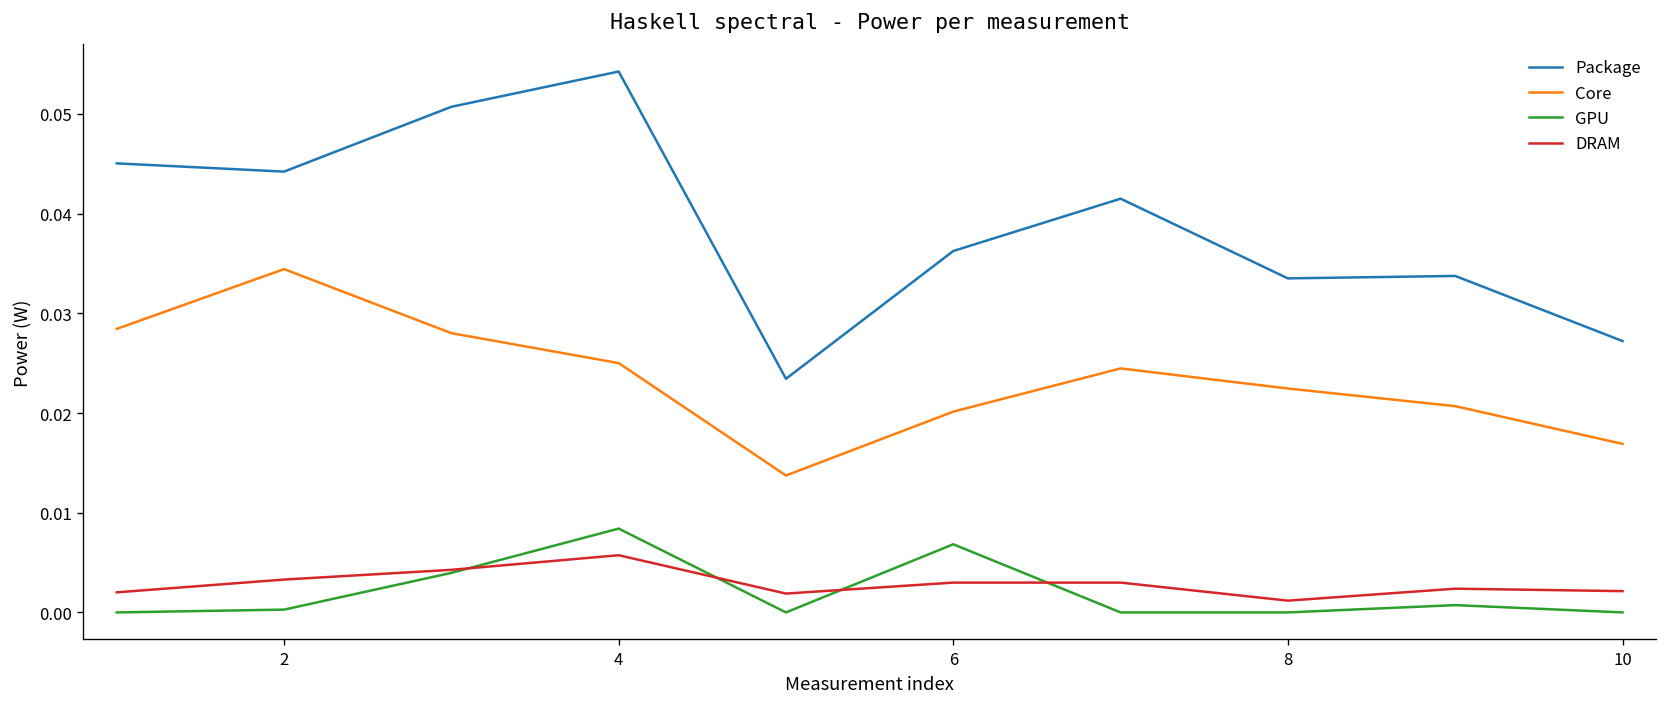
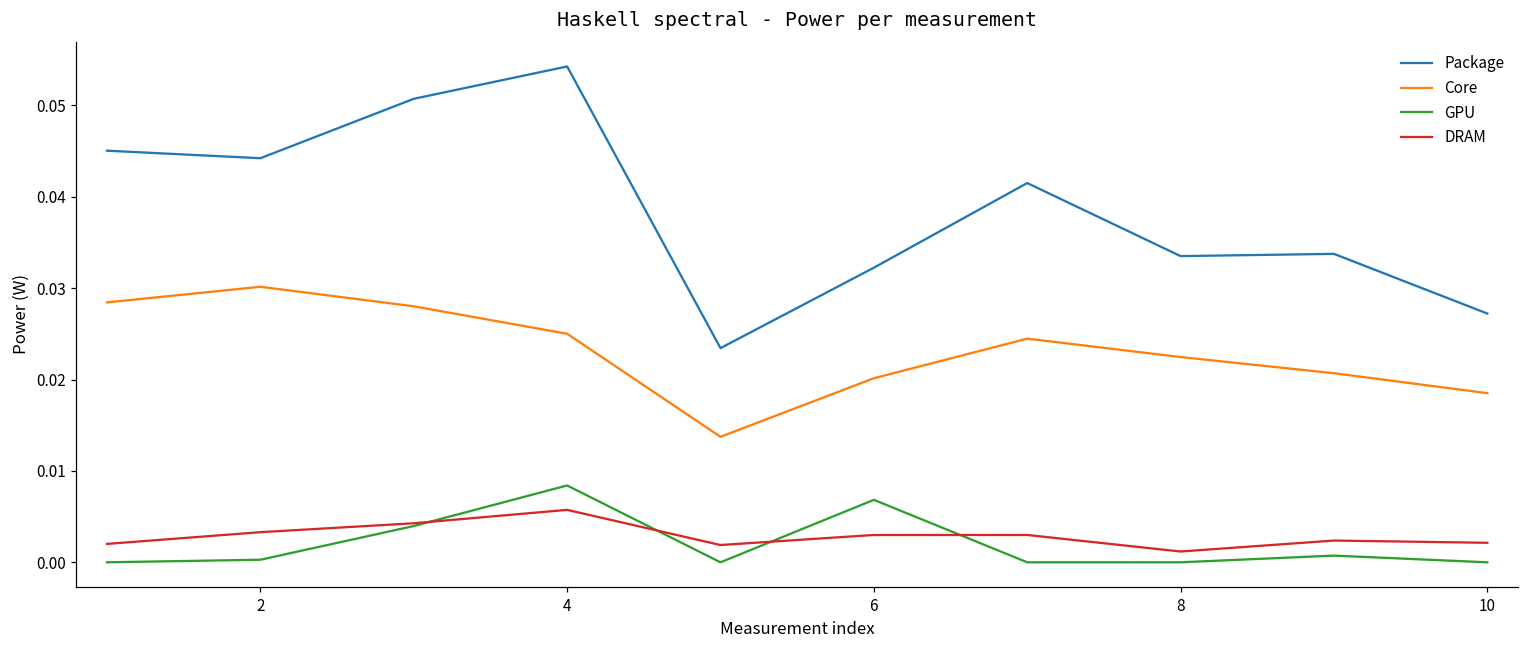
Core, 2: 0.034 -> 0.030
Package, 6: 0.036 -> 0.032
Core, 10: 0.017 -> 0.019
